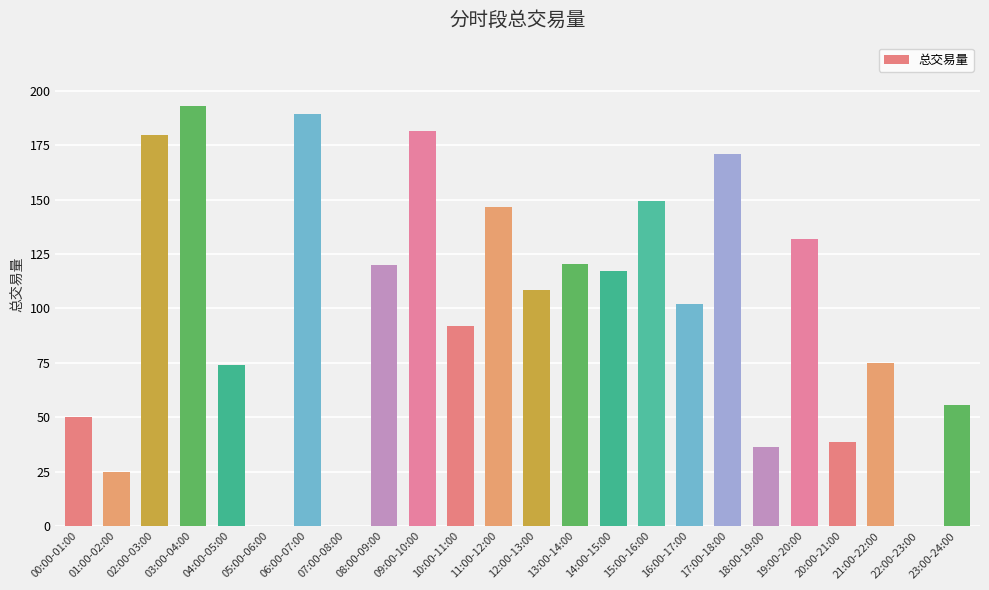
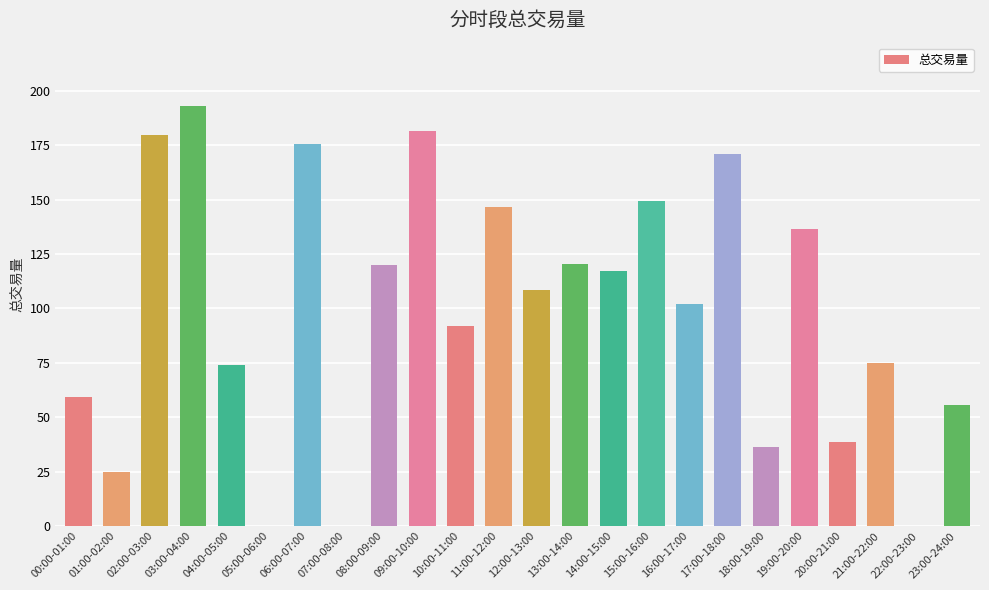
00:00-01:00: 50 -> 60
06:00-07:00: 189 -> 176
19:00-20:00: 132 -> 137
